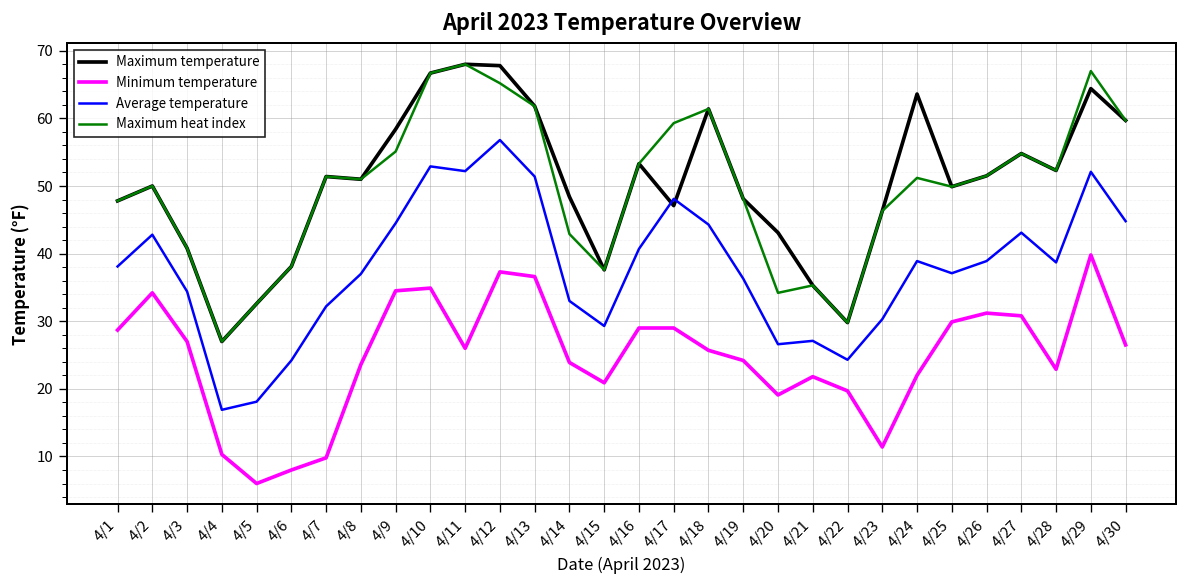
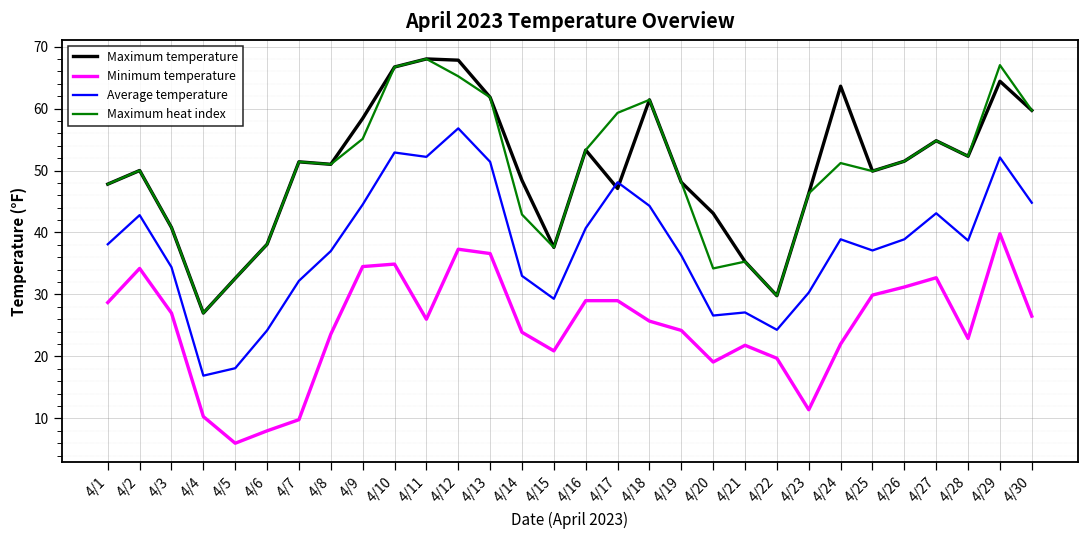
Minimum temperature, 4/27: 31 -> 33
